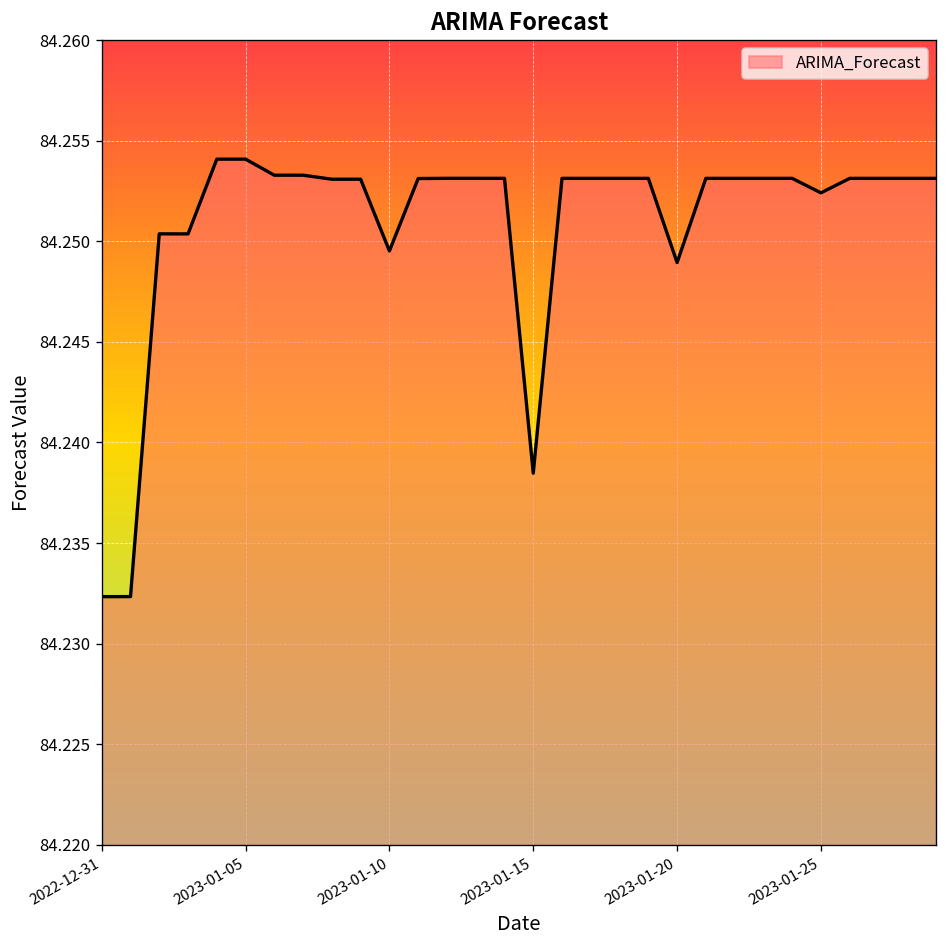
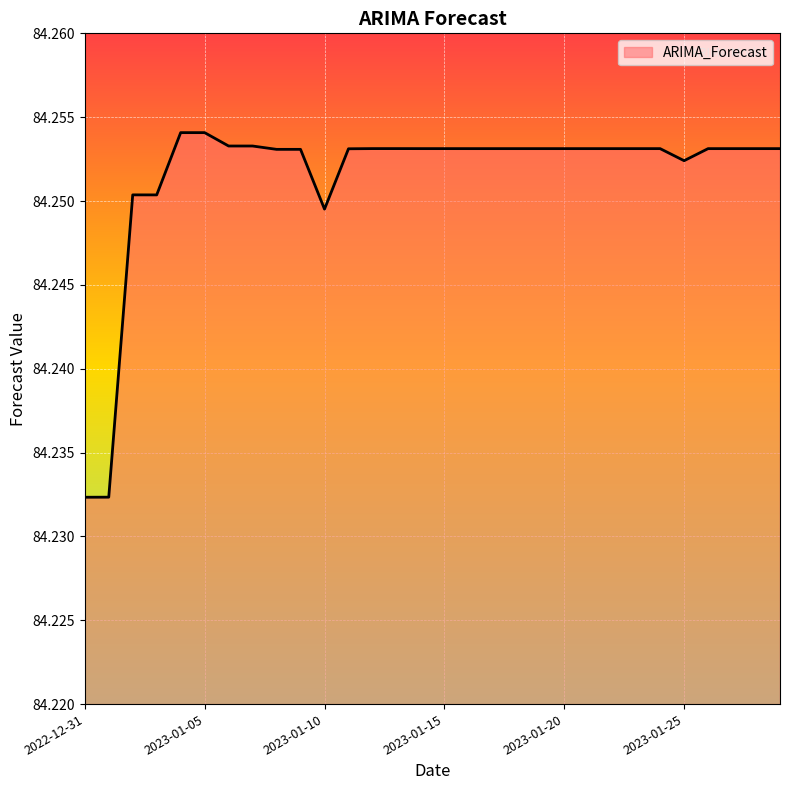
2023-01-15: 84.2385 -> 84.2531
2023-01-20: 84.2489 -> 84.2531
